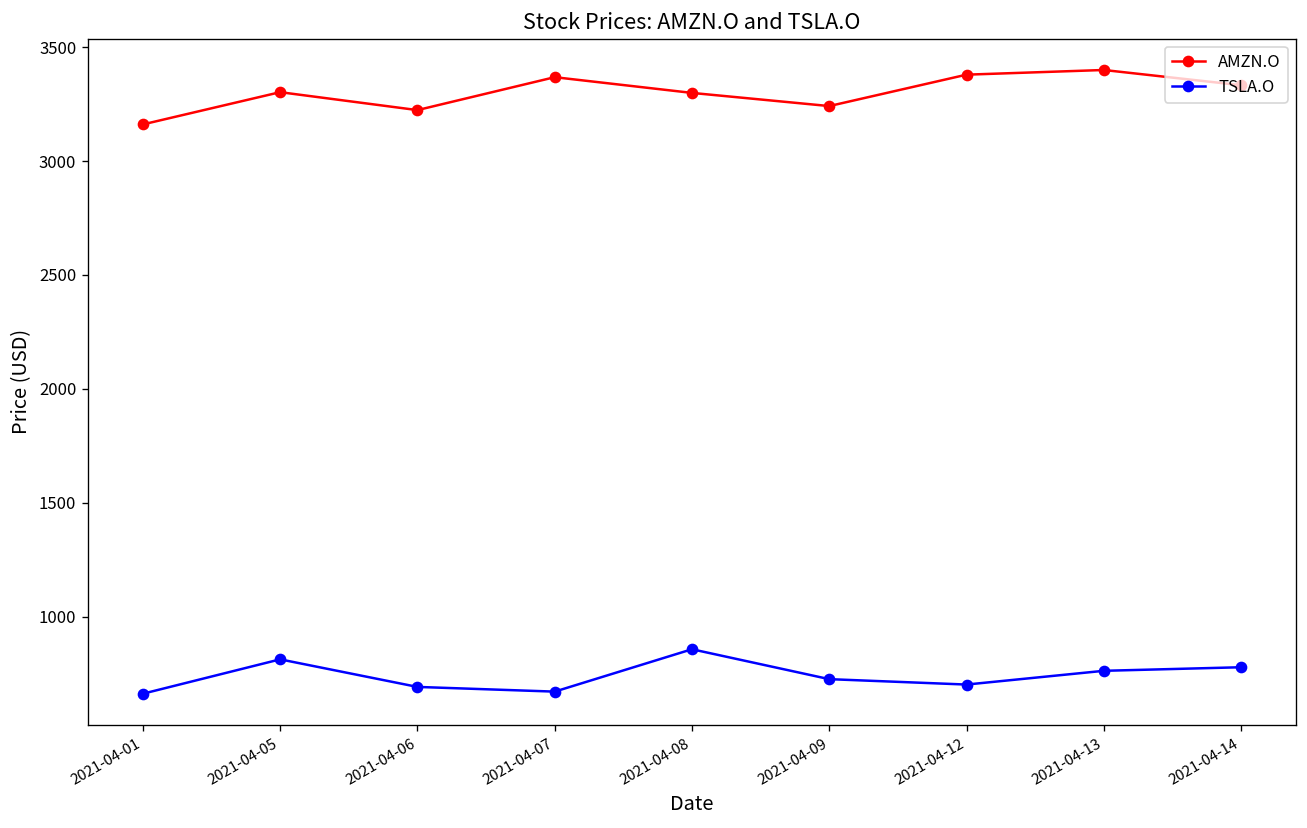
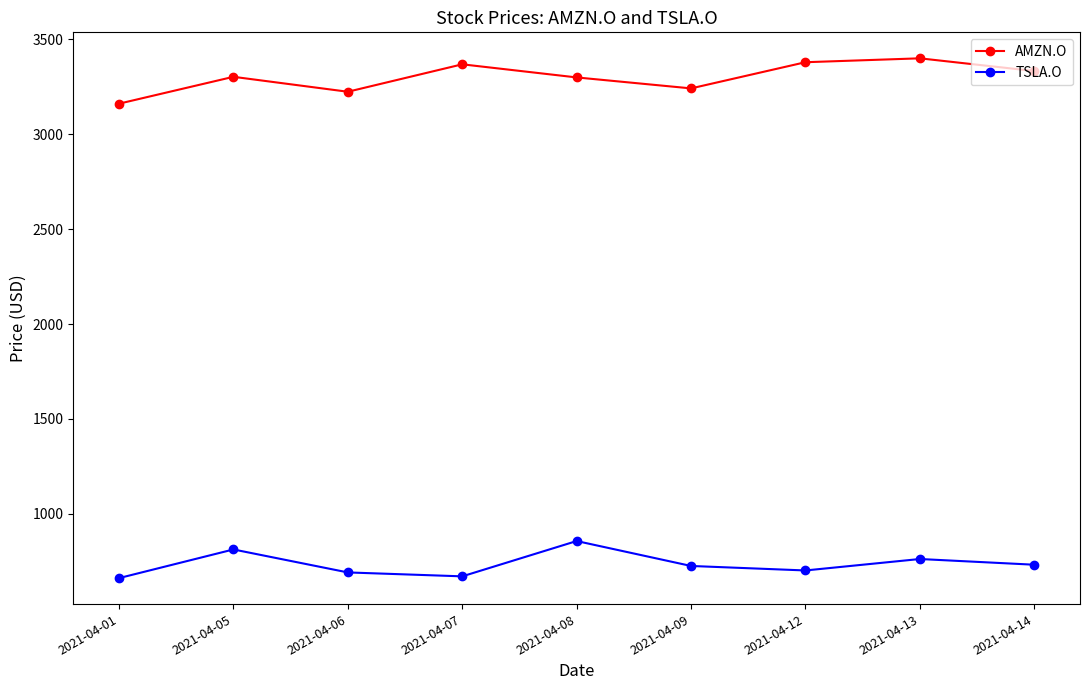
TSLA.O, 2021-04-14: 780 -> 730
